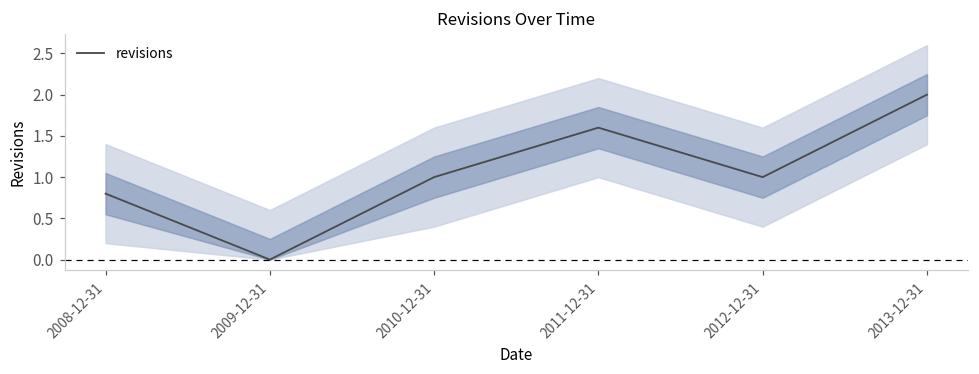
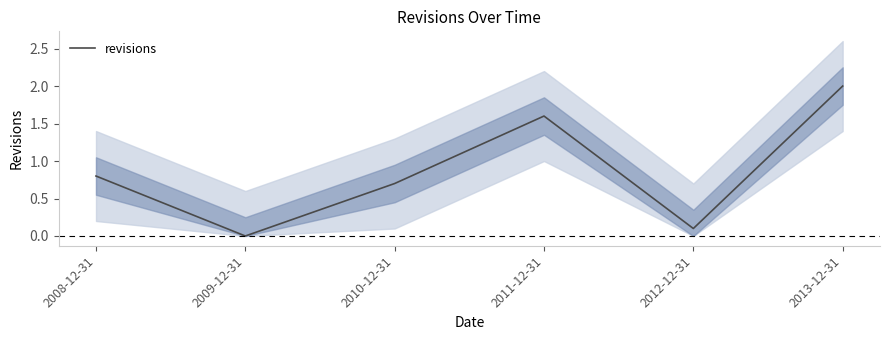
revisions, 2010-12-31: 1.0 -> 0.7
revisions, 2012-12-31: 1.0 -> 0.1
